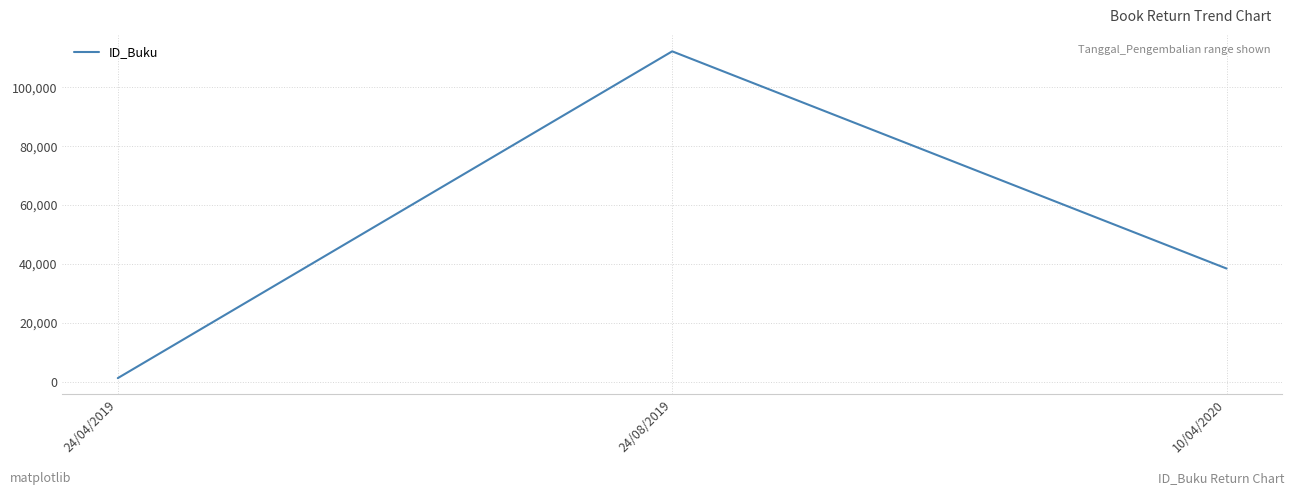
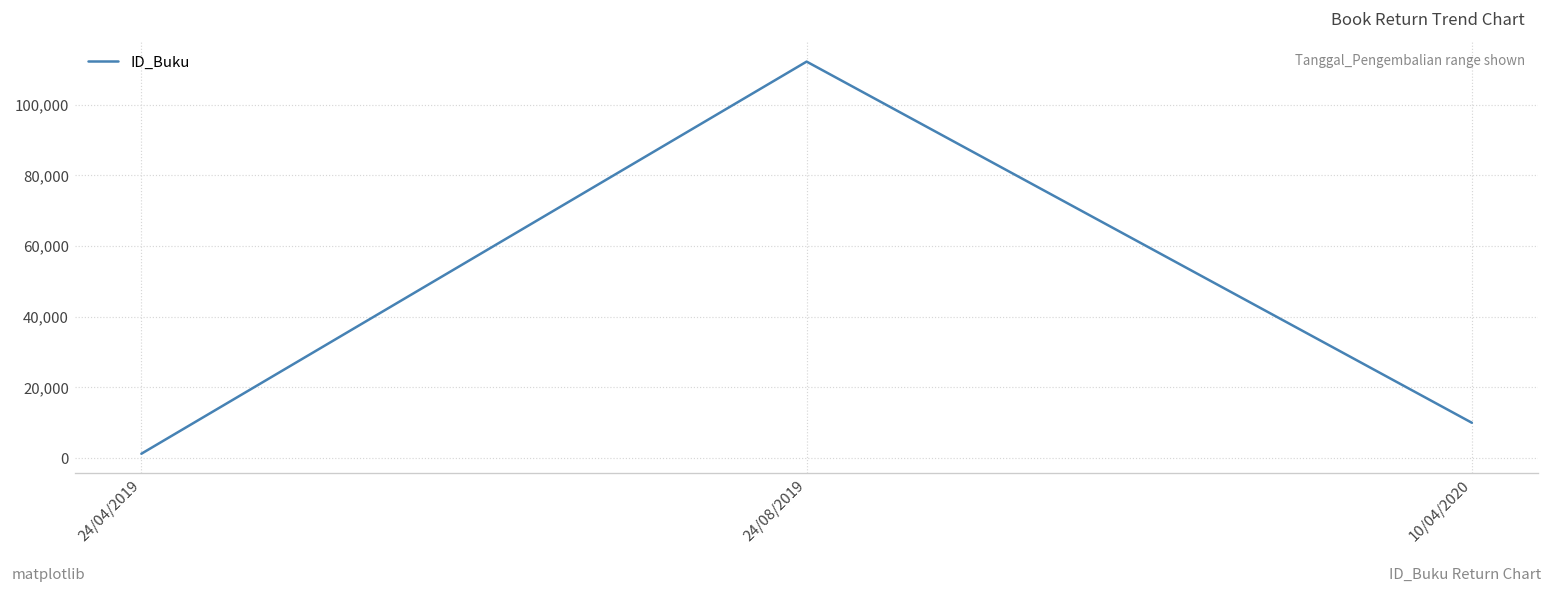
10/04/2020: 38,000 -> 10,000
